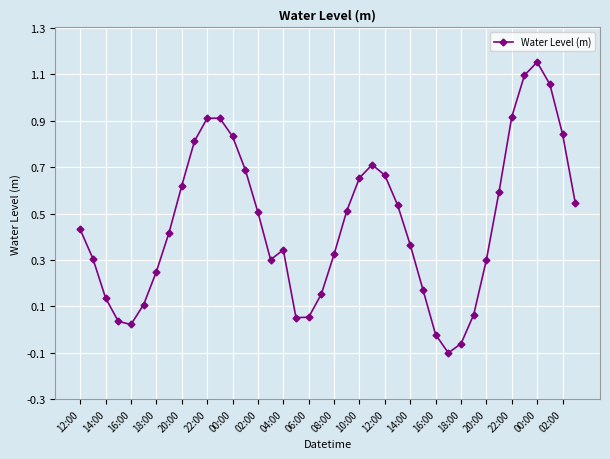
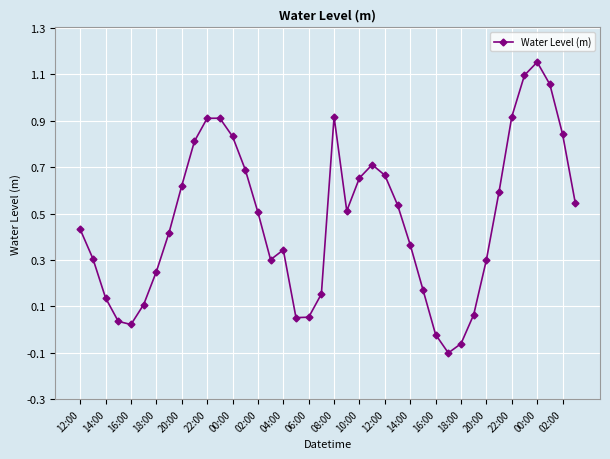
08:00: 0.32 -> 0.92
